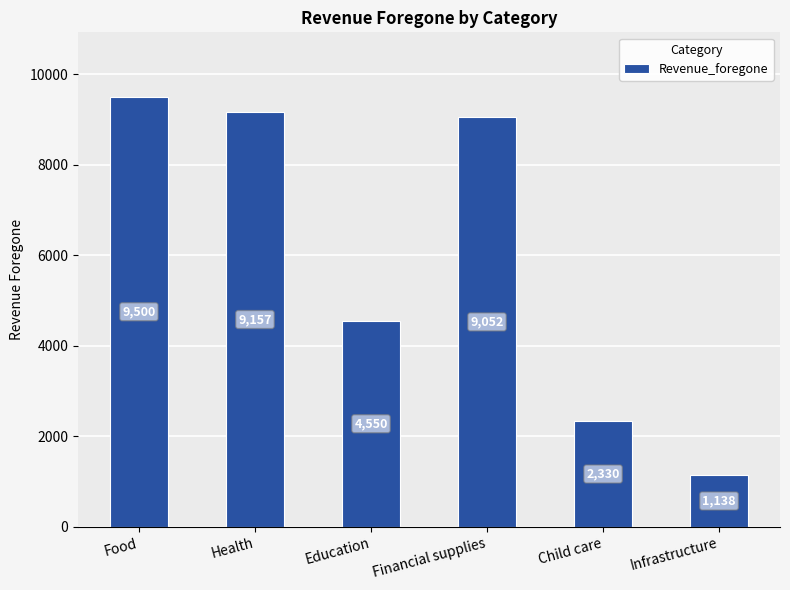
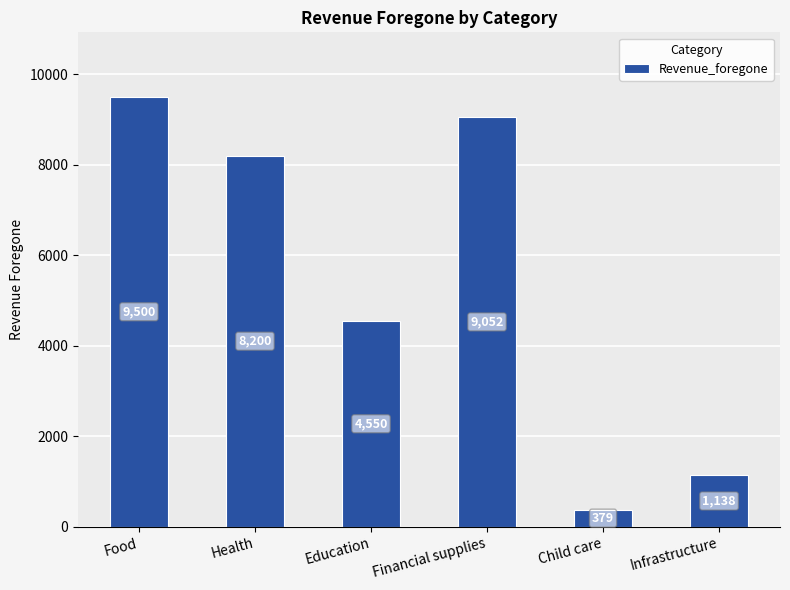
Health: 9,157 -> 8,200
Child care: 2,330 -> 379
